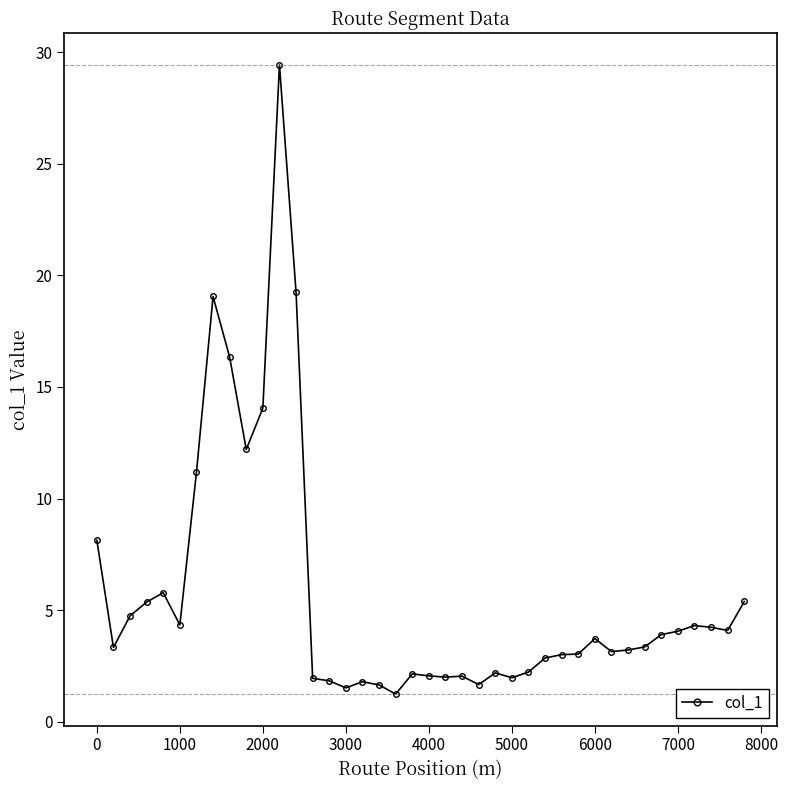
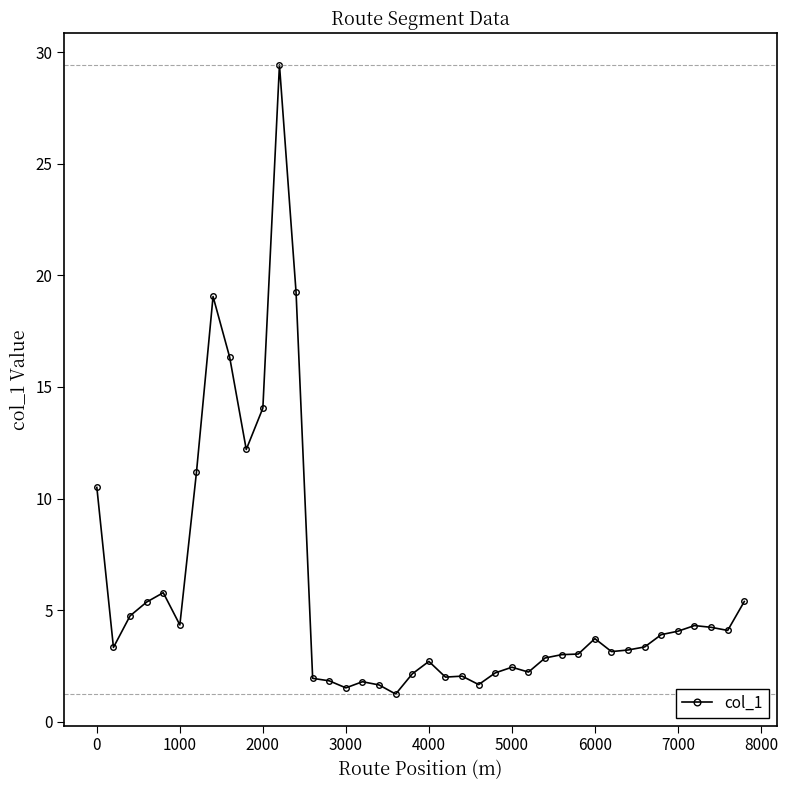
0: 8.1 -> 10.5
4000: 2.1 -> 2.7
5000: 2.0 -> 2.4
